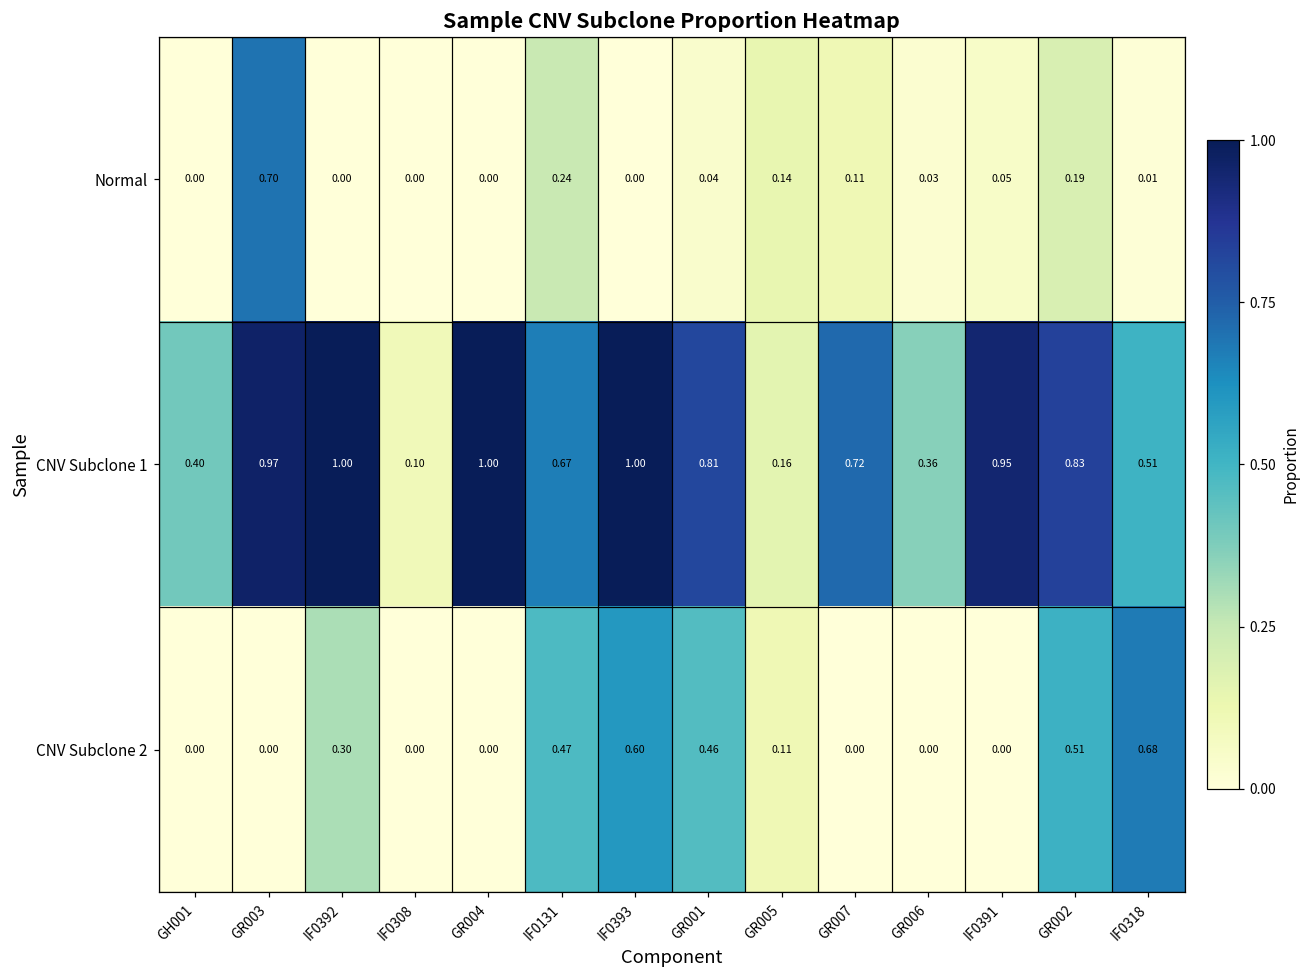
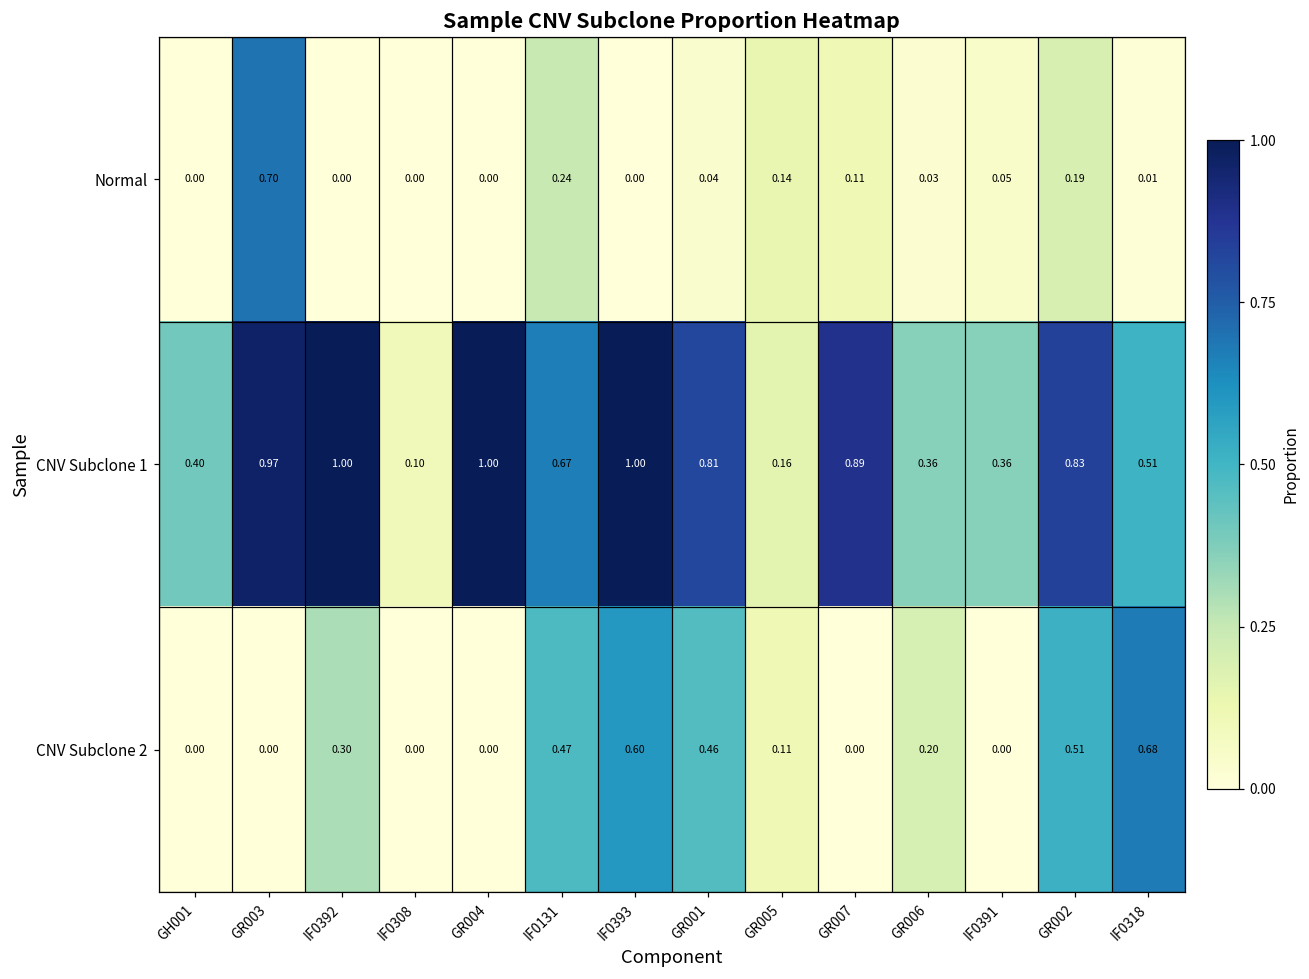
CNV Subclone 1, GR007: 0.72 -> 0.89
CNV Subclone 1, IF0391: 0.95 -> 0.36
CNV Subclone 2, GR006: 0.00 -> 0.20
